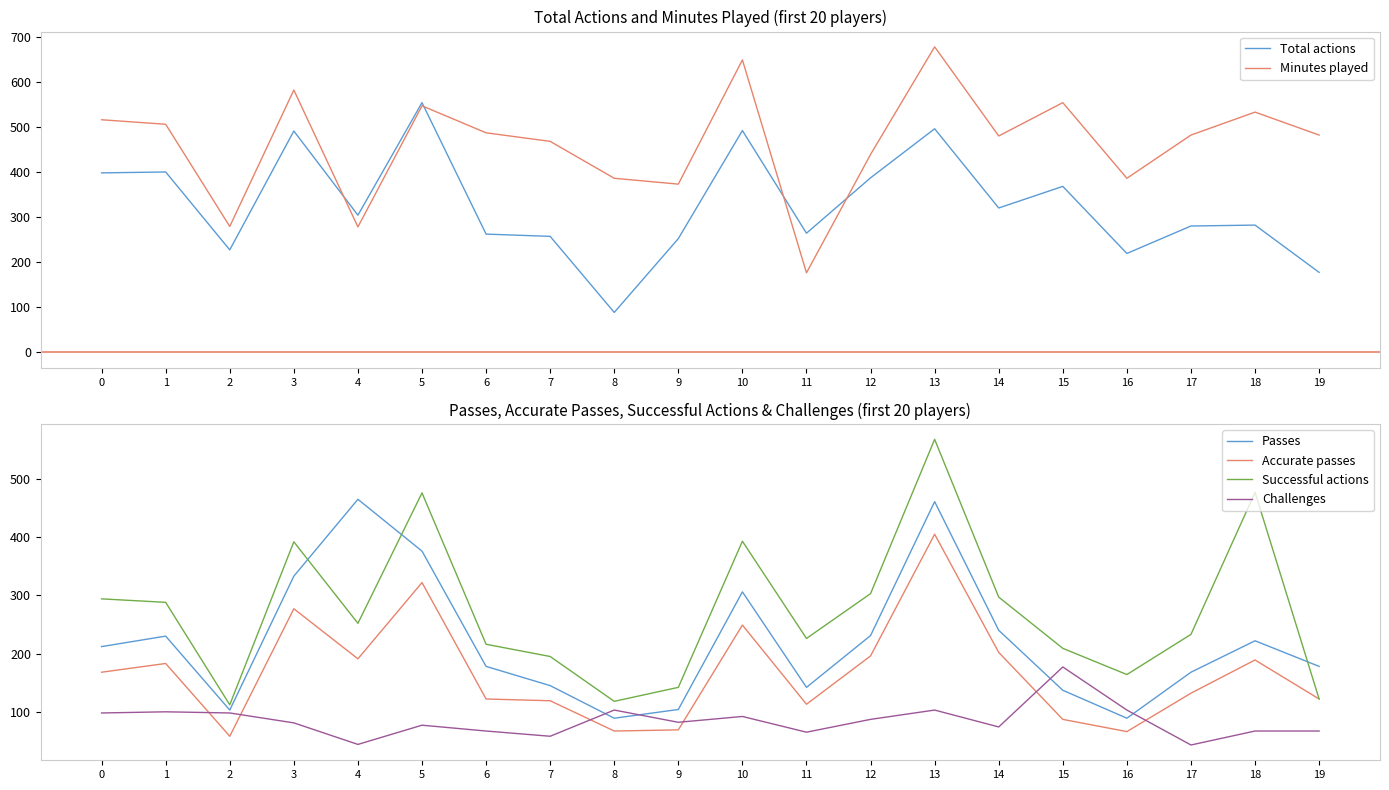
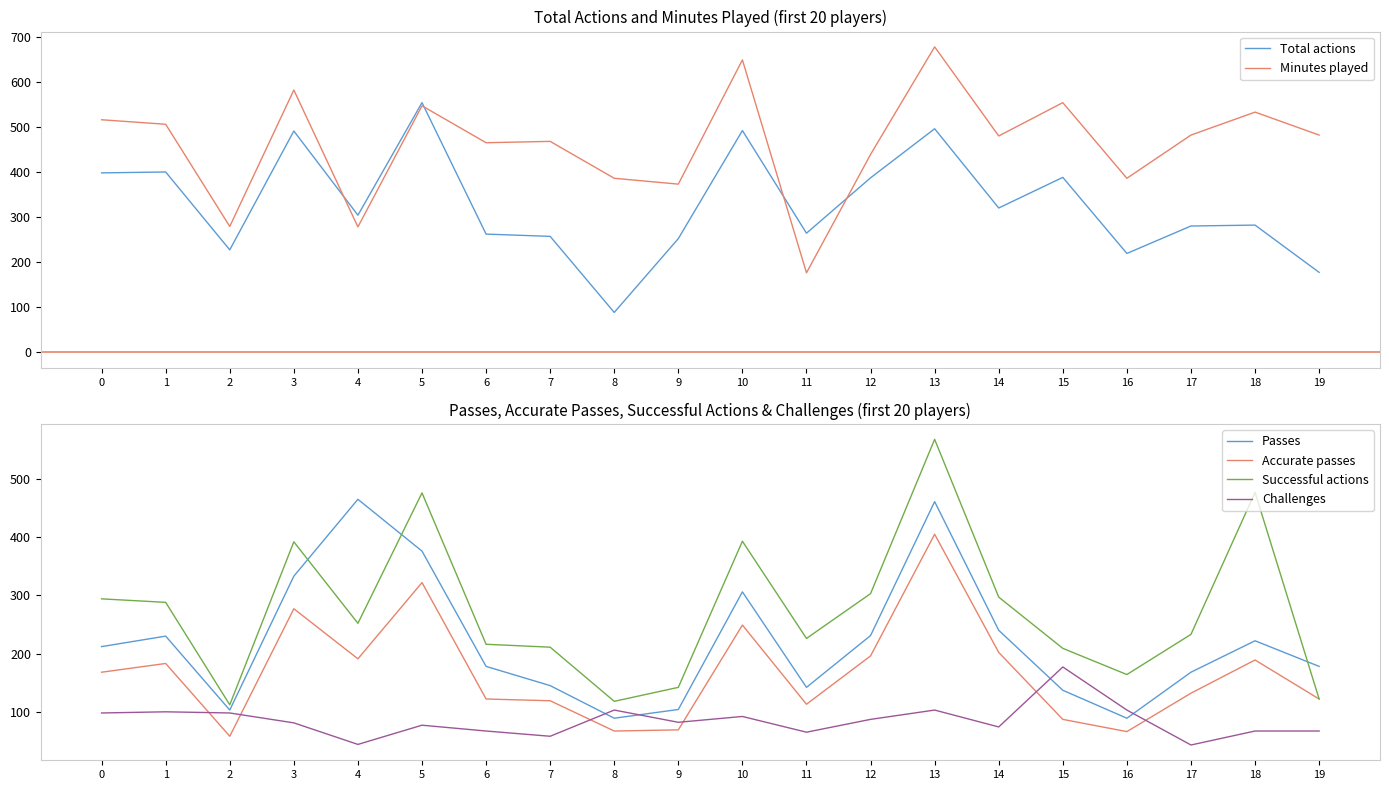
Total Actions and Minutes Played (first 20 players), Minutes played, 6: 490 -> 470
Total Actions and Minutes Played (first 20 players), Total actions, 15: 370 -> 390
Passes, Accurate Passes, Successful Actions & Challenges (first 20 players), Successful actions, 7: 200 -> 210
